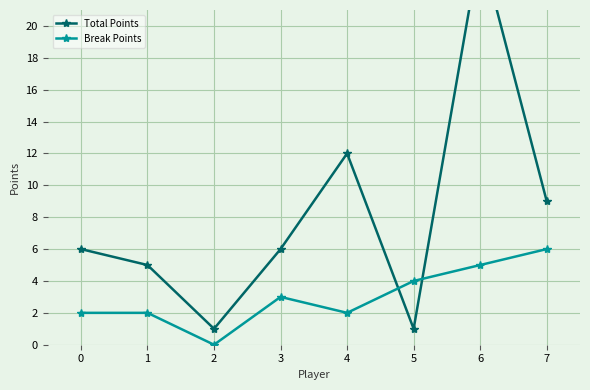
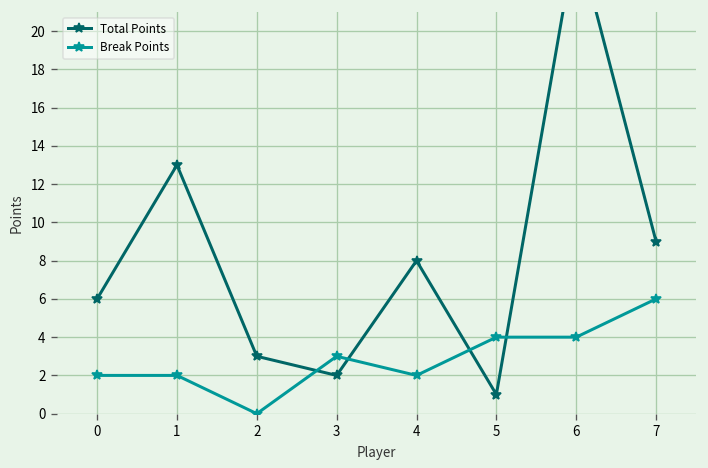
Total Points, 1: 5 -> 13
Total Points, 2: 1 -> 3
Total Points, 3: 6 -> 2
Total Points, 4: 12 -> 8
Break Points, 6: 5 -> 4
